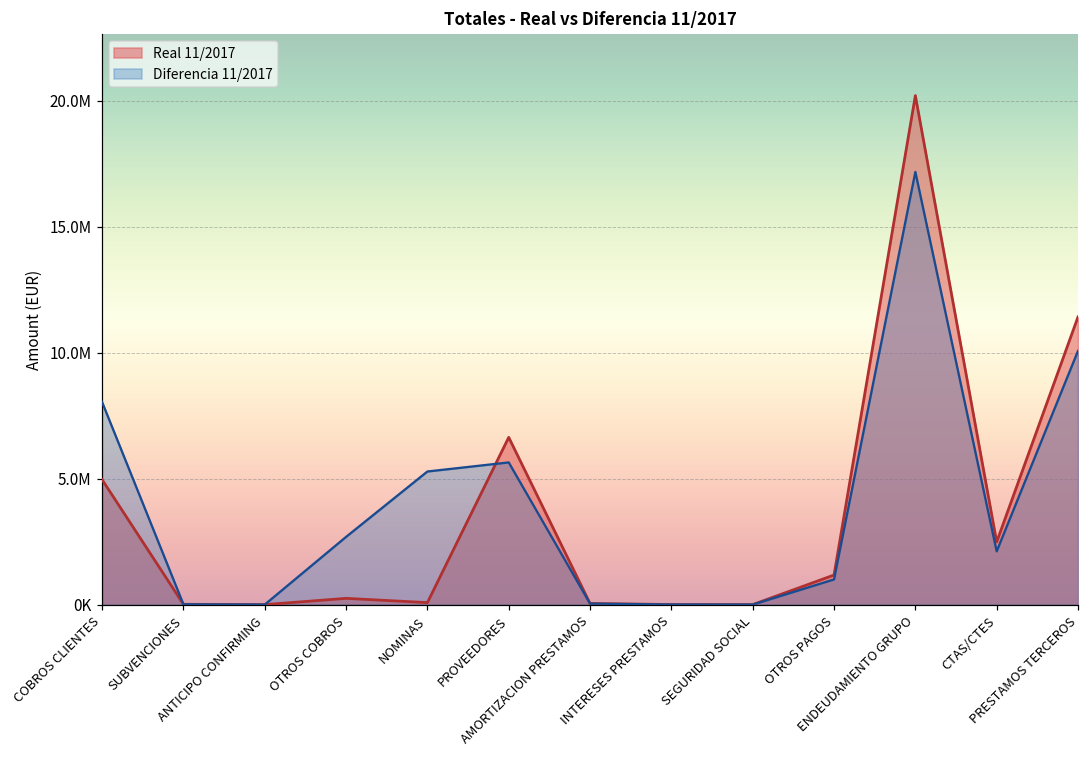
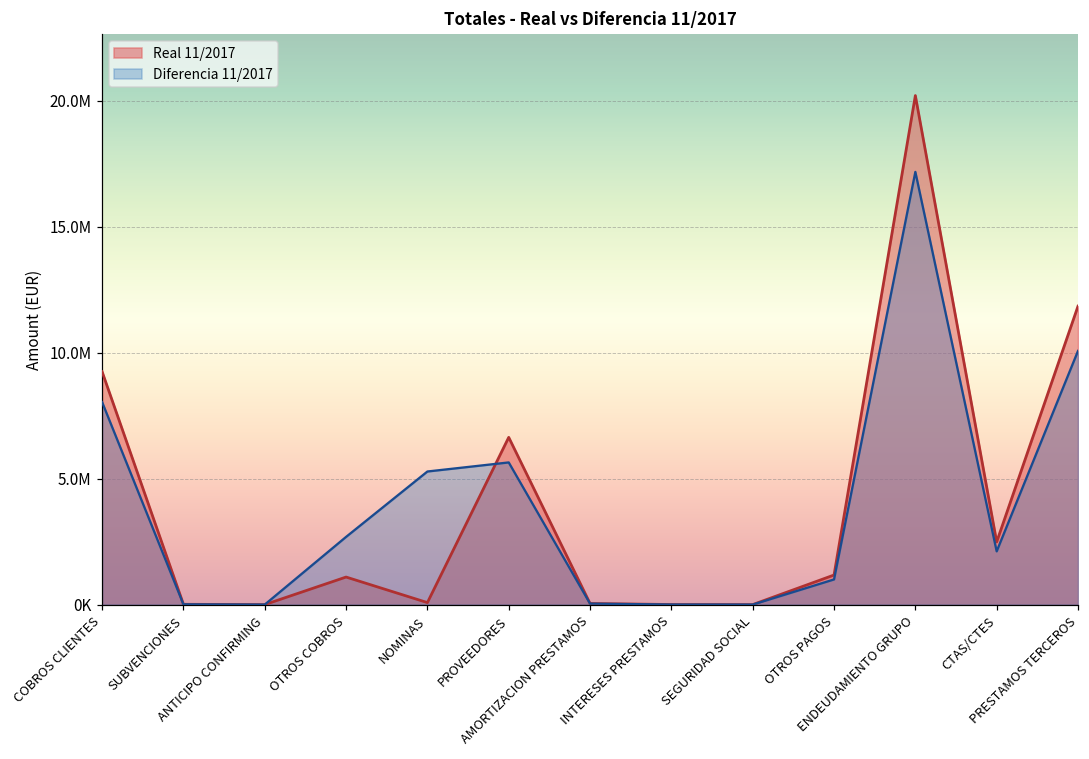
Real 11/2017, COBROS CLIENTES: 5000000 -> 9200000
Real 11/2017, OTROS COBROS: 200000 -> 1100000
Real 11/2017, PRESTAMOS TERCEROS: 11400000 -> 11900000
